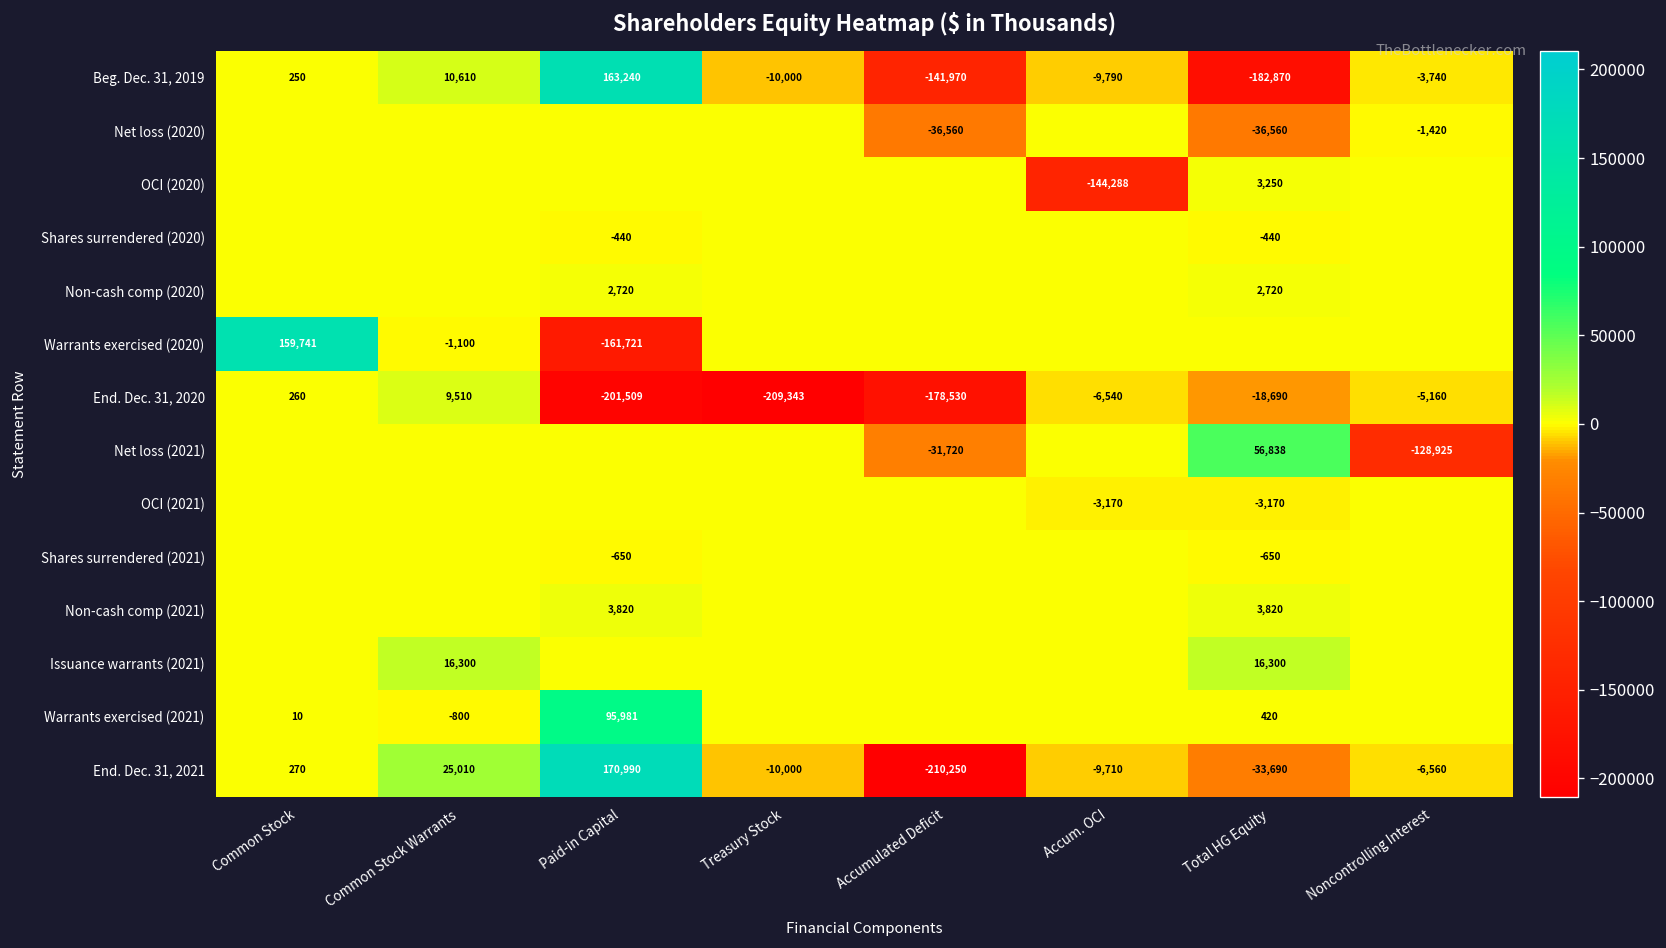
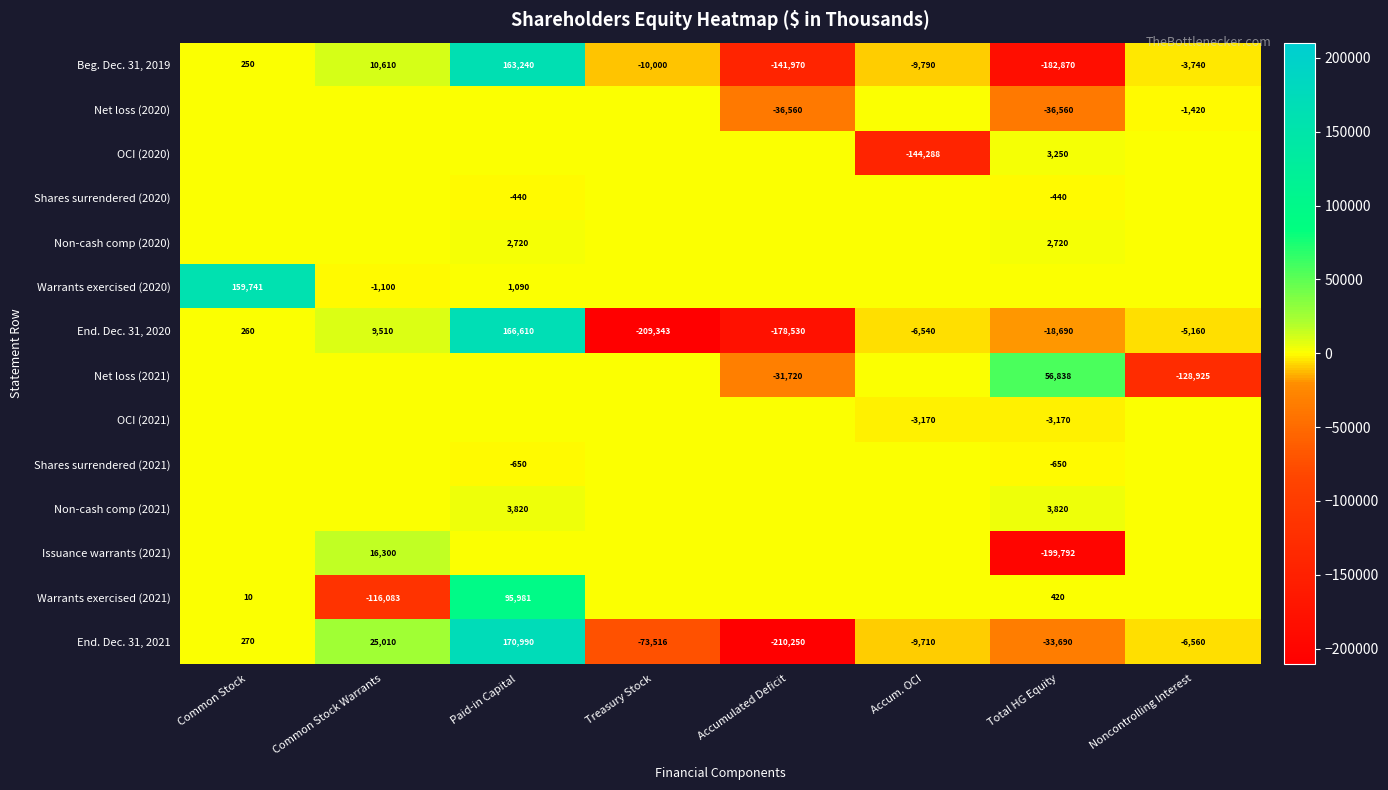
Warrants exercised (2020), Paid-in Capital: -161,721 -> 1,090
End. Dec. 31, 2020, Paid-in Capital: -201,509 -> 166,610
Issuance warrants (2021), Total HG Equity: 16,300 -> -199,792
Warrants exercised (2021), Common Stock Warrants: -800 -> -116,083
End. Dec. 31, 2021, Treasury Stock: -10,000 -> -73,516
